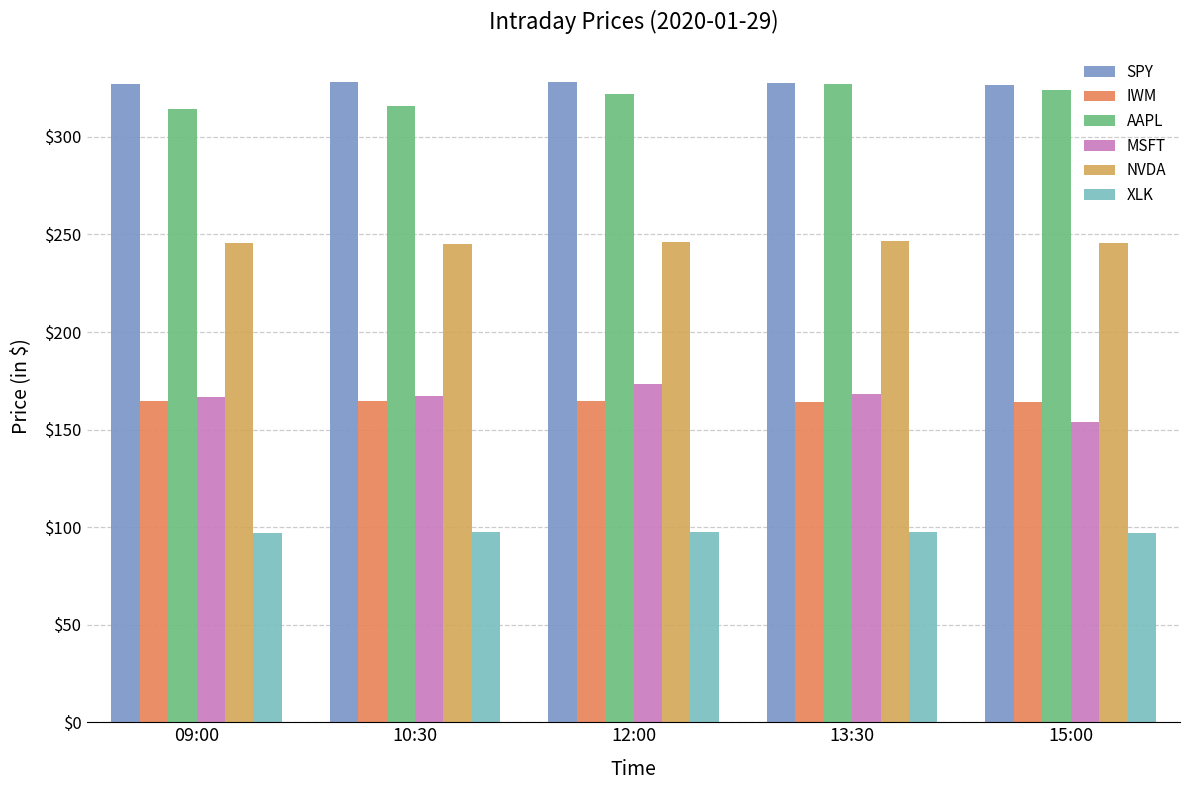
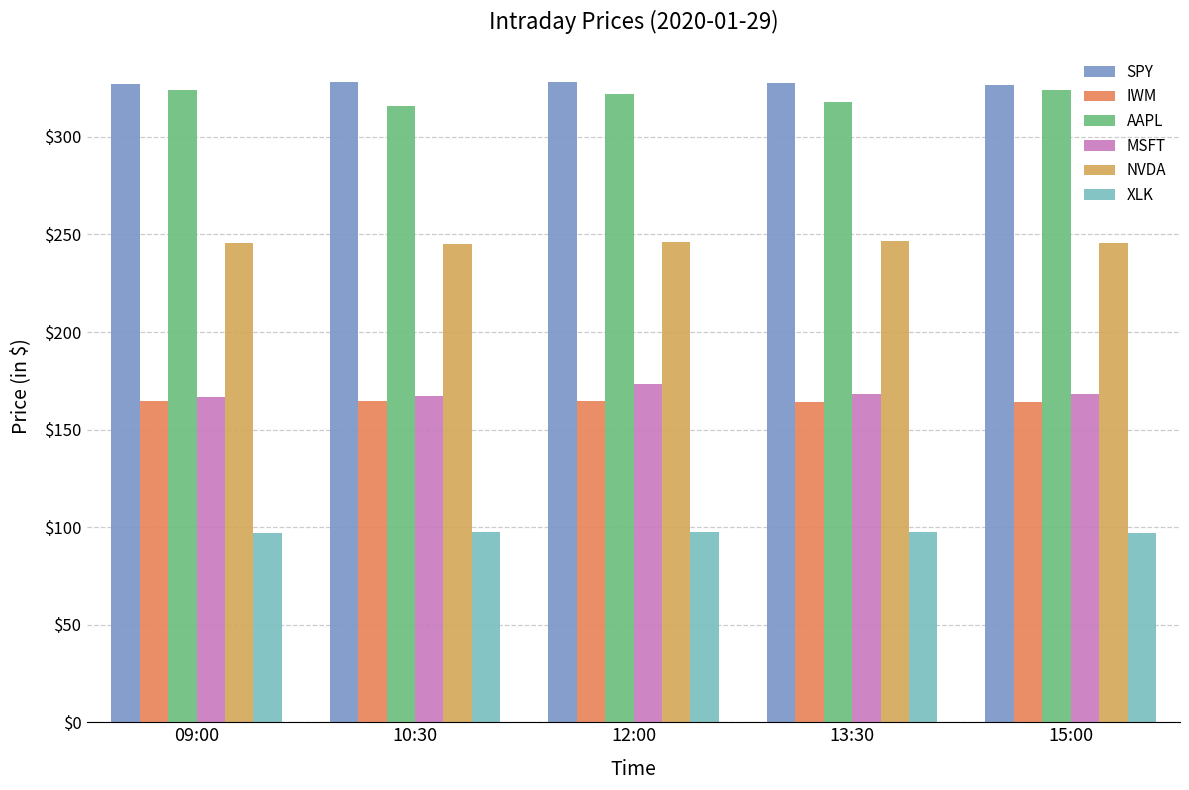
AAPL, 09:00: $314 -> $324
AAPL, 13:30: $327 -> $318
MSFT, 15:00: $154 -> $168
